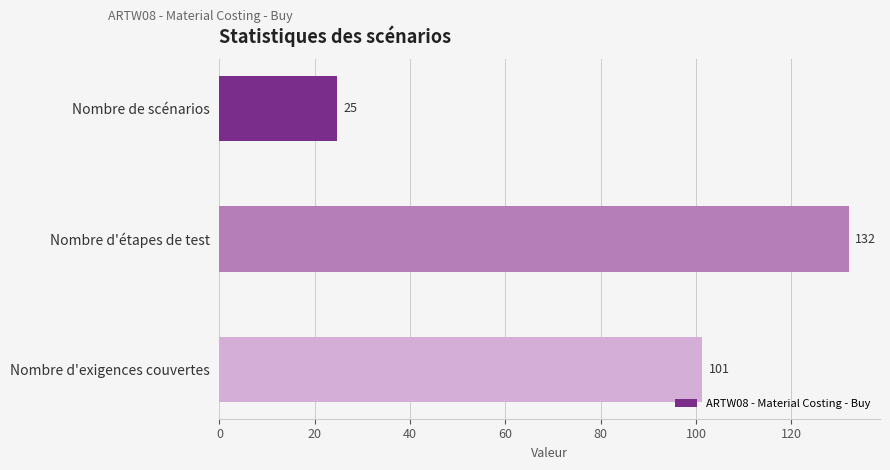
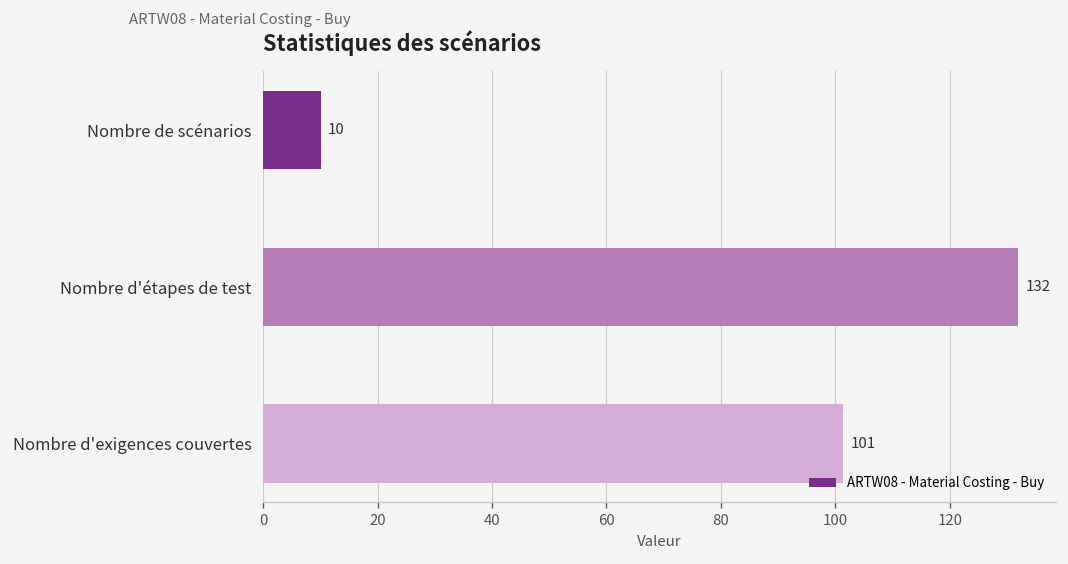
Nombre de scénarios: 25 -> 10
